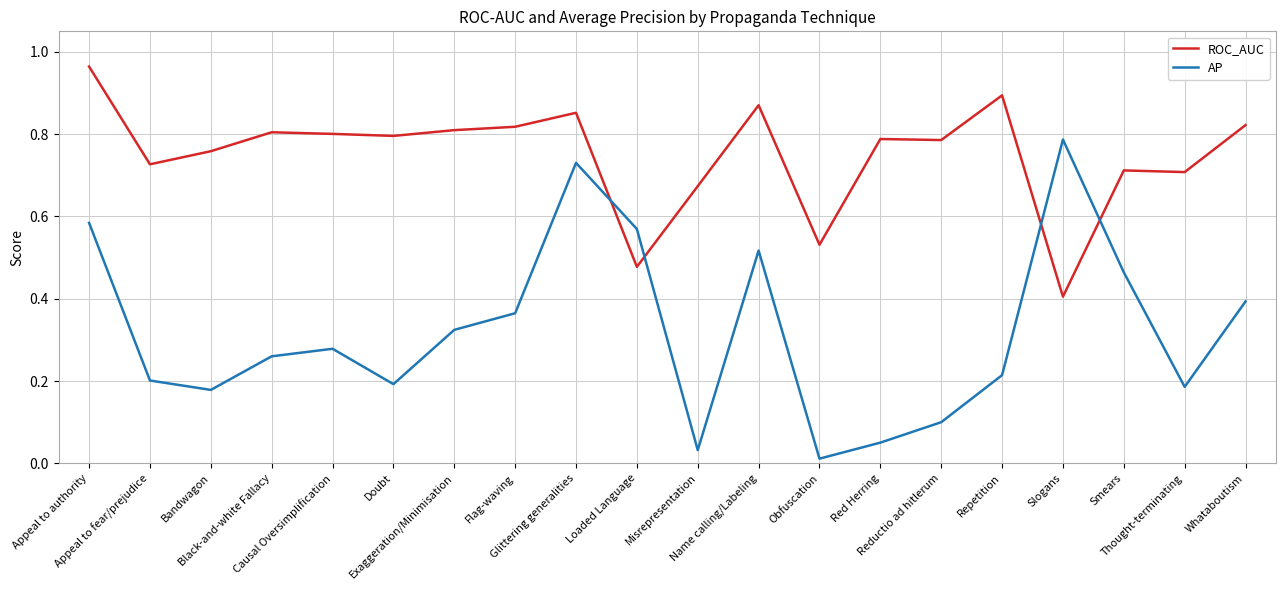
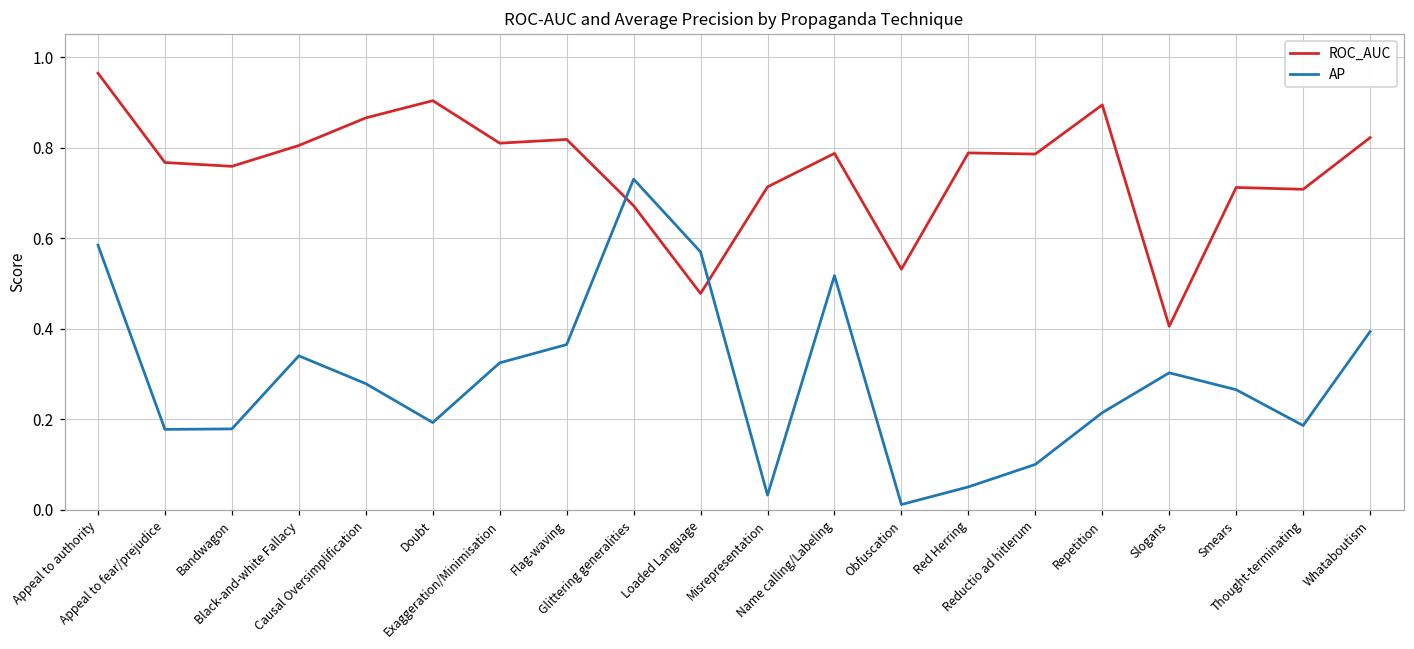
ROC_AUC, Appeal to fear/prejudice: 0.73 -> 0.77
AP, Appeal to fear/prejudice: 0.20 -> 0.18
AP, Black-and-white Fallacy: 0.26 -> 0.34
ROC_AUC, Causal Oversimplification: 0.80 -> 0.87
ROC_AUC, Doubt: 0.80 -> 0.90
ROC_AUC, Glittering generalities: 0.85 -> 0.67
ROC_AUC, Misrepresentation: 0.67 -> 0.71
ROC_AUC, Name calling/Labeling: 0.87 -> 0.79
AP, Slogans: 0.79 -> 0.30
AP, Smears: 0.46 -> 0.26
